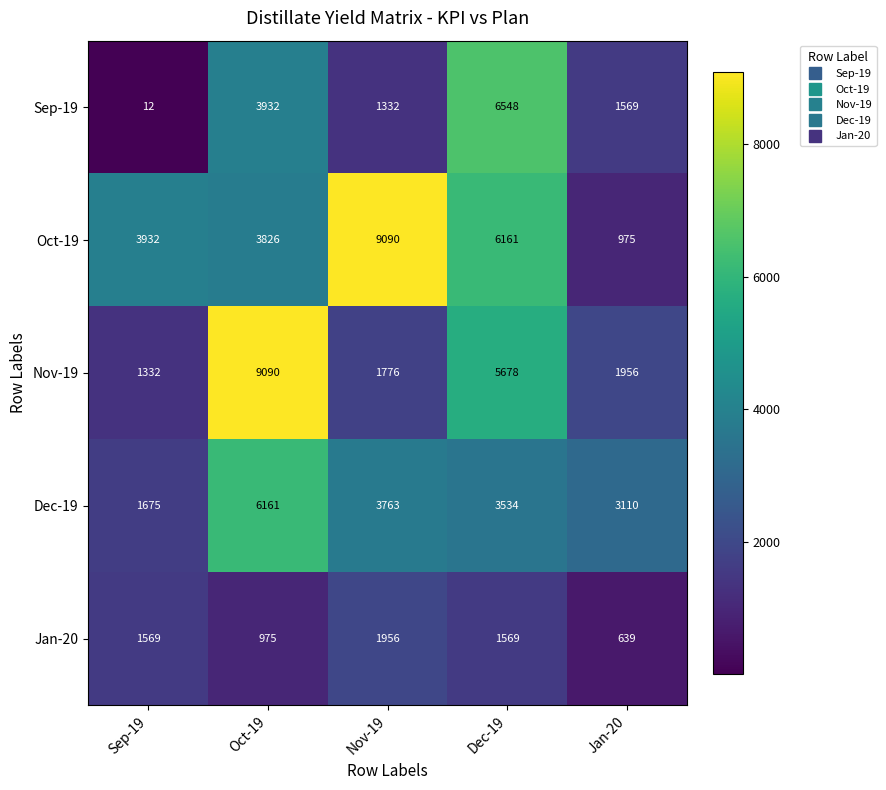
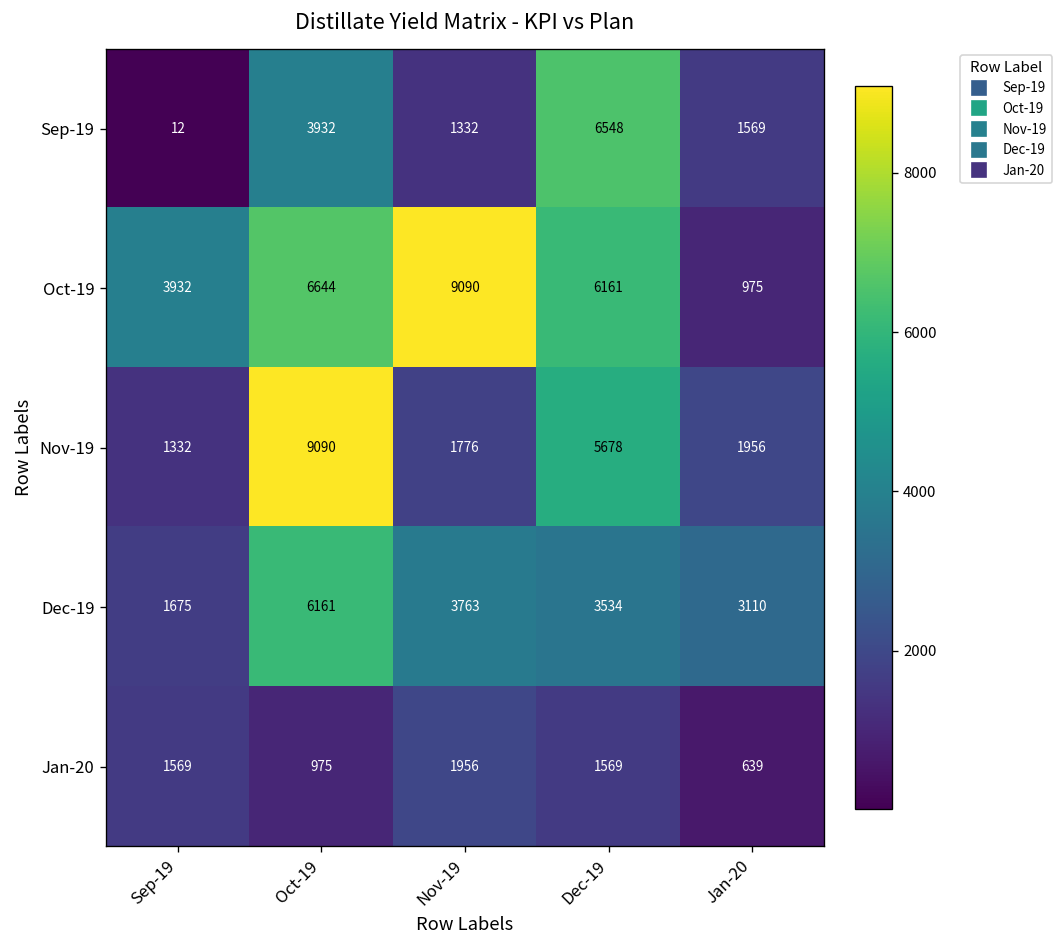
Oct-19, Oct-19: 3826 -> 6644
